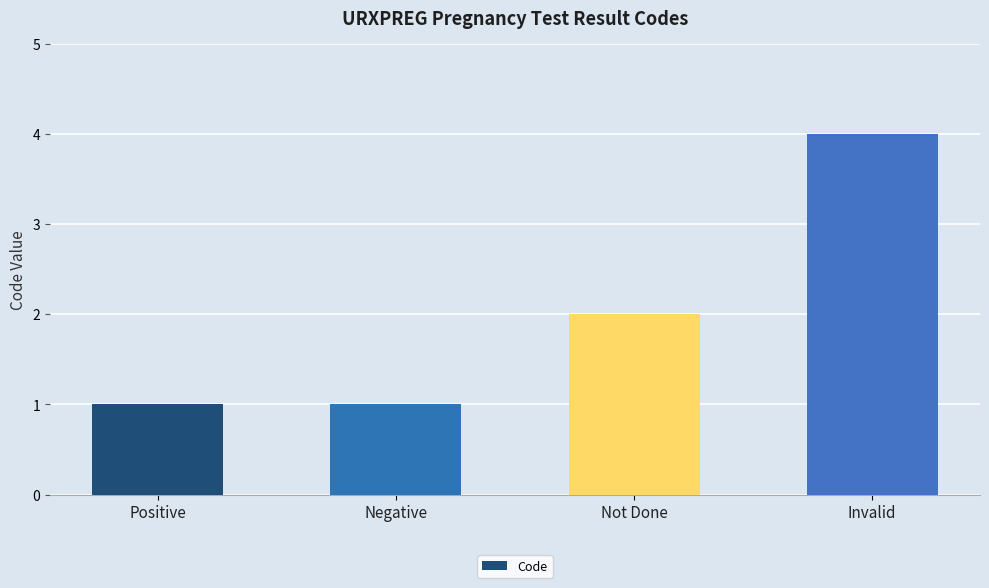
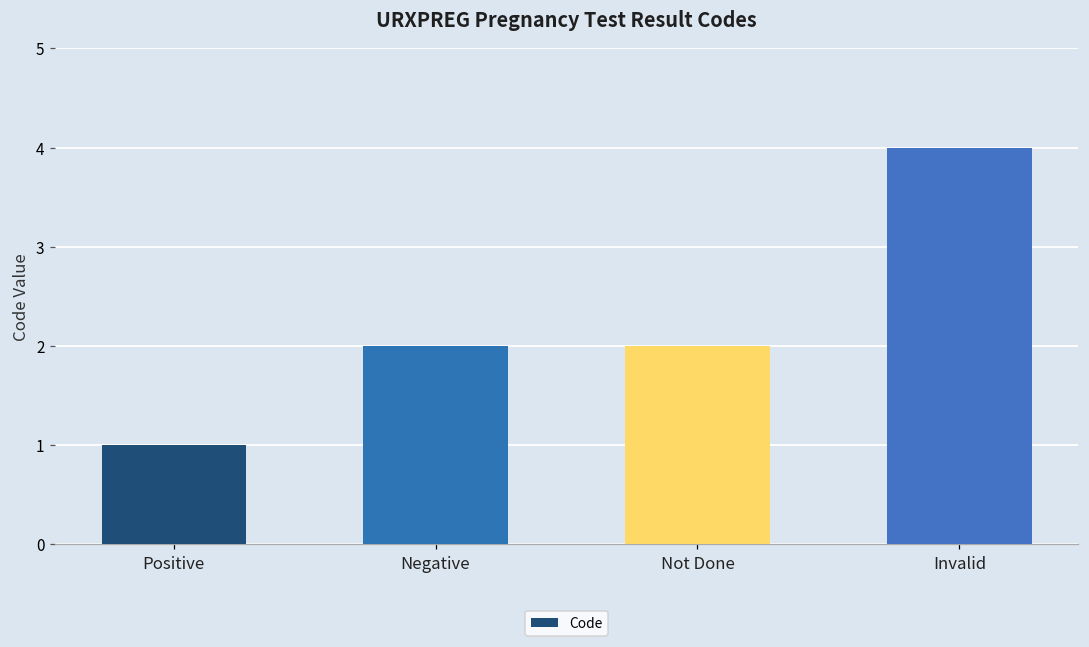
Negative: 1 -> 2
